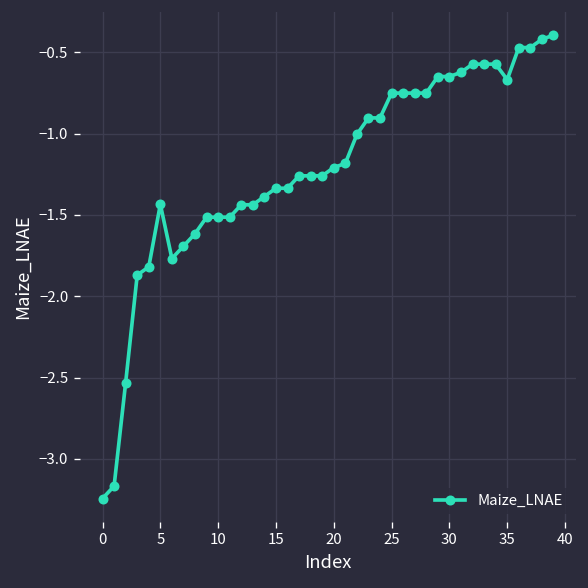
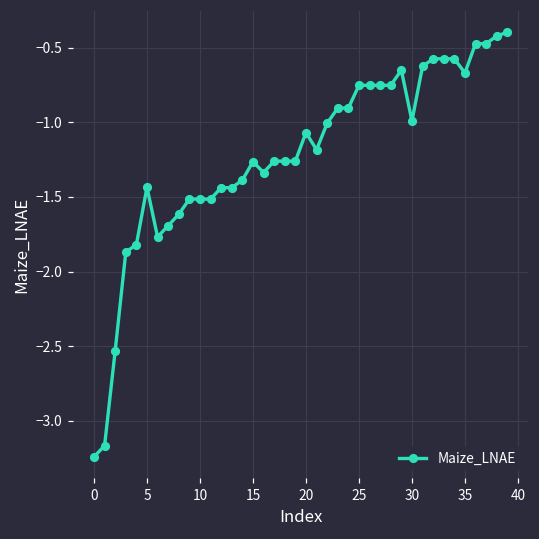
15: -1.34 -> -1.26
20: -1.21 -> -1.07
30: -0.65 -> -0.99
